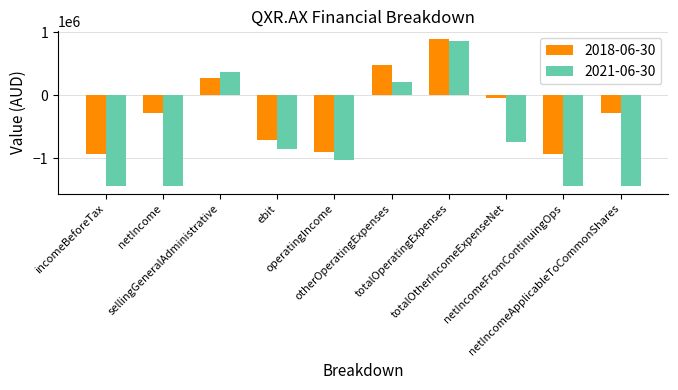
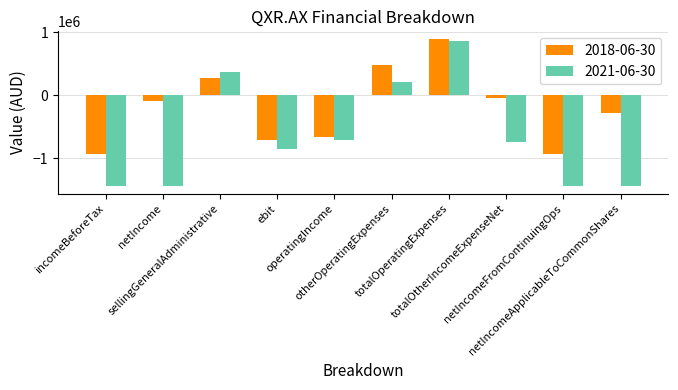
2018-06-30, netIncome: -300000 -> -100000
2018-06-30, operatingIncome: -900000 -> -700000
2021-06-30, operatingIncome: -1000000 -> -700000
